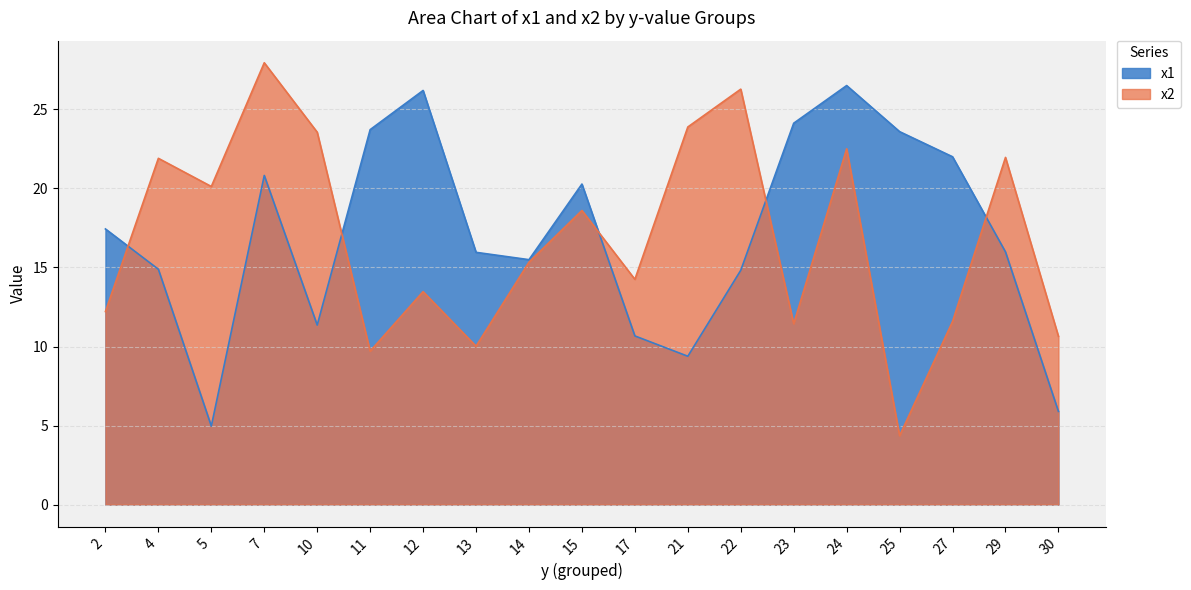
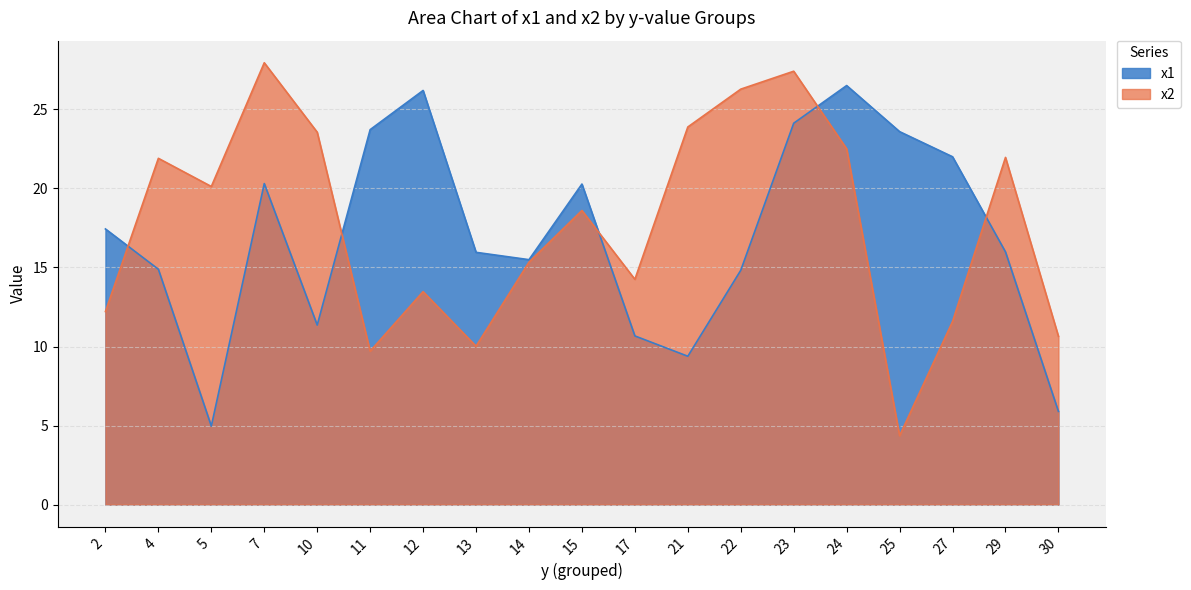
x1, 7: 20.8 -> 20.3
x2, 23: 11.4 -> 27.4
